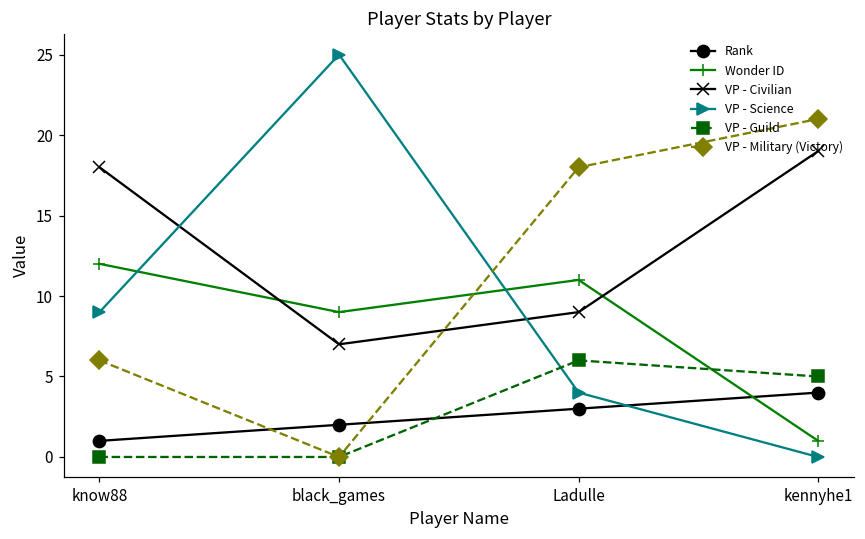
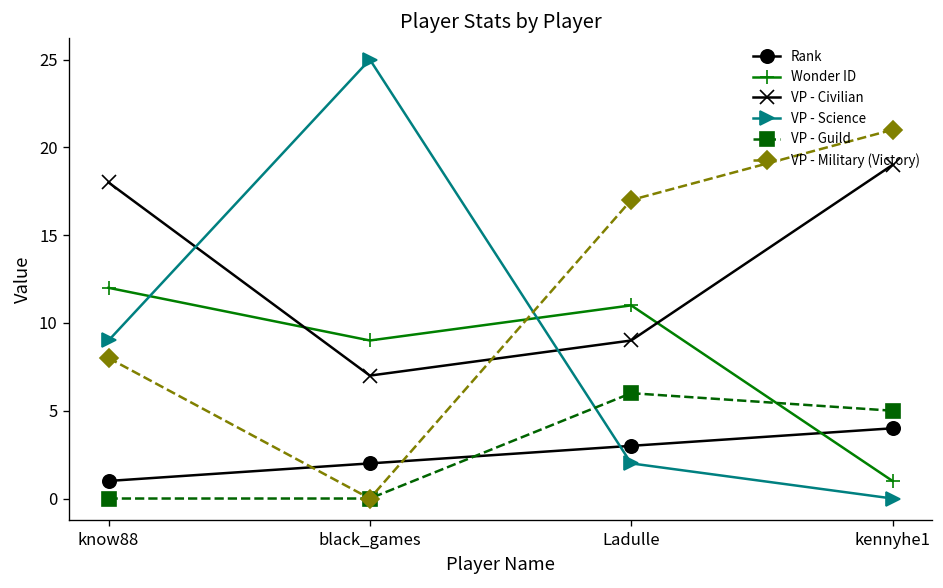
VP - Military (Victory), know88: 6 -> 8
VP - Science, Ladulle: 4 -> 2
VP - Military (Victory), Ladulle: 18 -> 17
